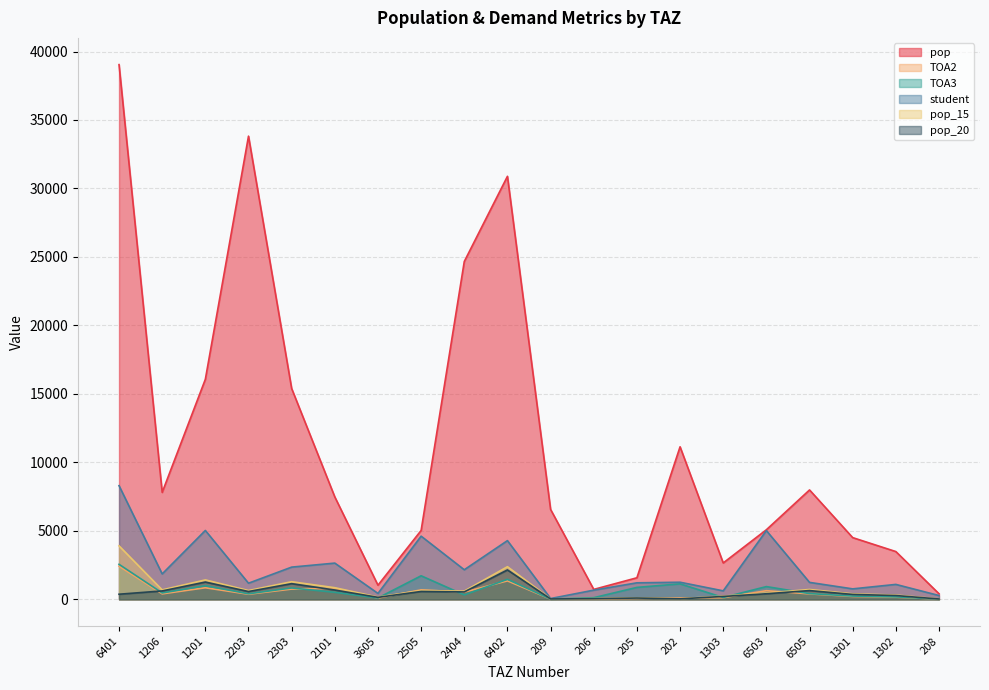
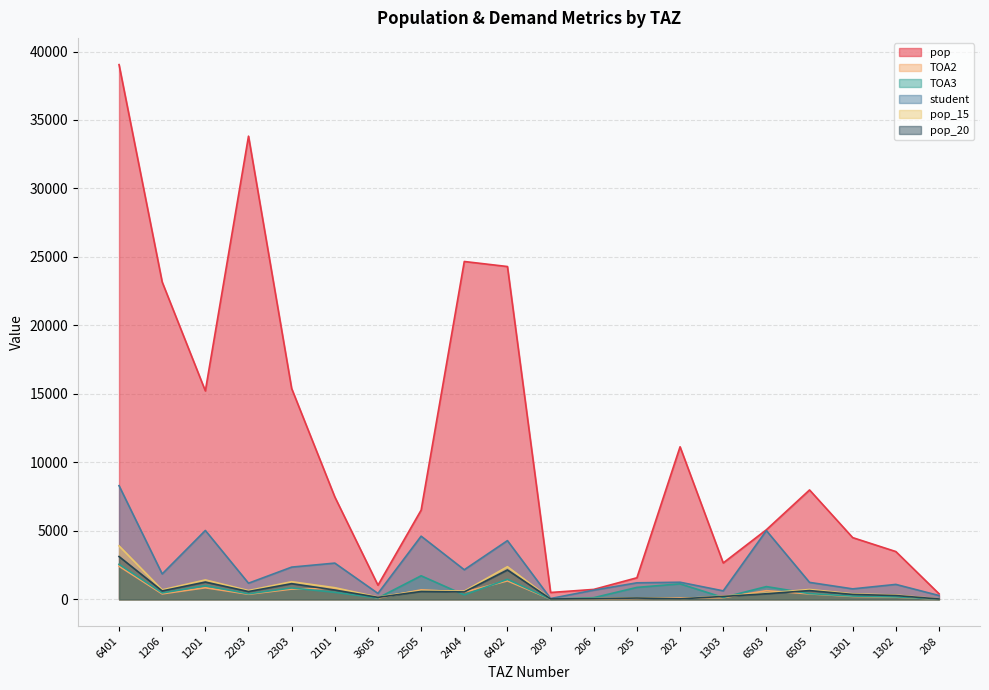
pop_20, 6401: 400 -> 3100
pop, 1206: 7800 -> 23200
pop, 1201: 16100 -> 15200
pop, 2505: 5000 -> 6500
pop, 6402: 30900 -> 24300
pop, 209: 6600 -> 500
